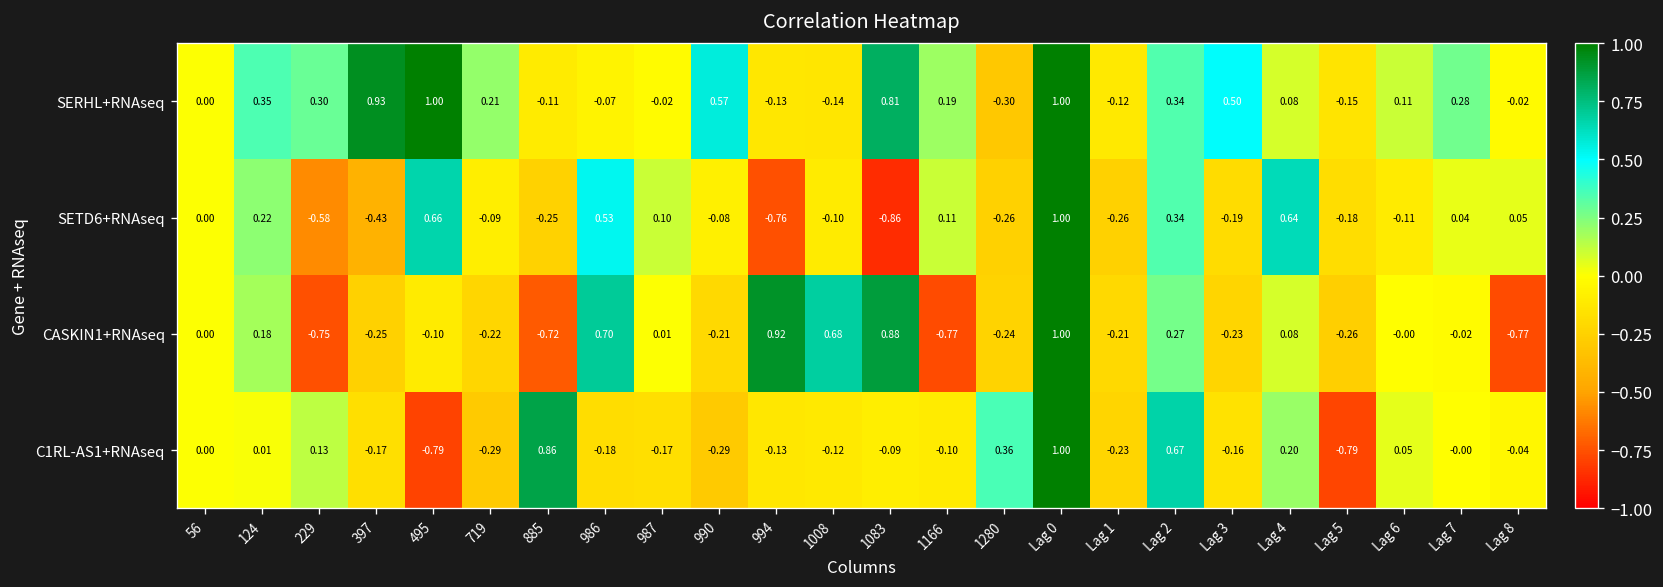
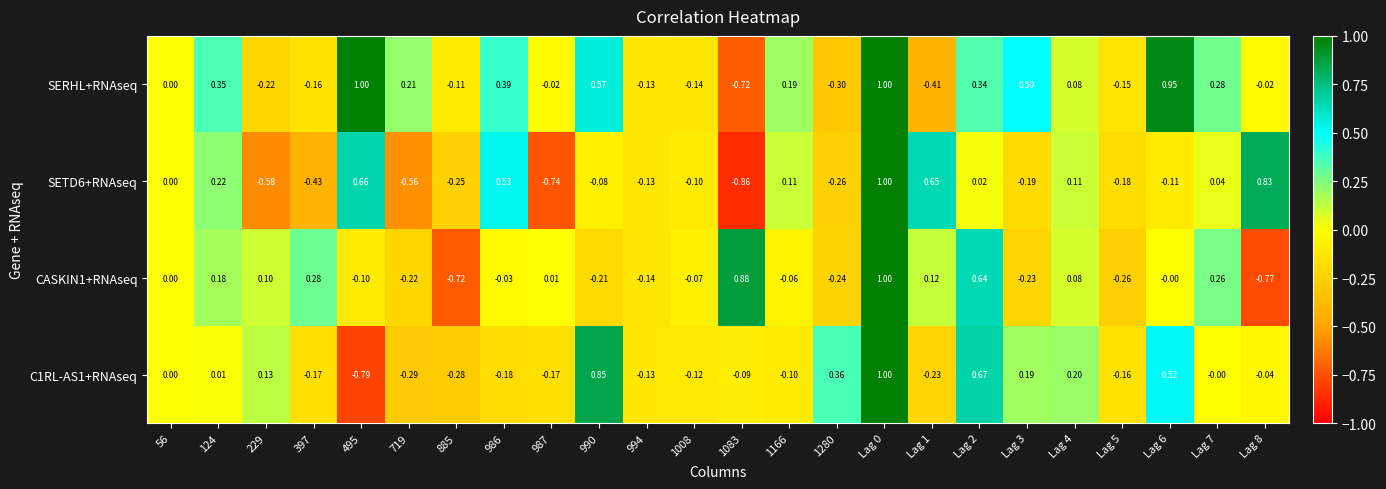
SERHL+RNAseq, 229: 0.30 -> -0.22
SERHL+RNAseq, 397: 0.93 -> -0.16
SERHL+RNAseq, 986: -0.07 -> 0.39
SERHL+RNAseq, 1083: 0.81 -> -0.72
SERHL+RNAseq, Lag 1: -0.12 -> -0.41
SERHL+RNAseq, Lag 6: 0.11 -> 0.95
SETD6+RNAseq, 719: -0.09 -> -0.56
SETD6+RNAseq, 987: 0.10 -> -0.74
SETD6+RNAseq, 994: -0.76 -> -0.13
SETD6+RNAseq, Lag 1: -0.26 -> 0.65
SETD6+RNAseq, Lag 2: 0.34 -> 0.02
SETD6+RNAseq, Lag 4: 0.64 -> 0.11
SETD6+RNAseq, Lag 8: 0.05 -> 0.83
CASKIN1+RNAseq, 229: -0.75 -> 0.10
CASKIN1+RNAseq, 397: -0.25 -> 0.28
CASKIN1+RNAseq, 986: 0.70 -> -0.03
CASKIN1+RNAseq, 994: 0.92 -> -0.14
CASKIN1+RNAseq, 1008: 0.68 -> -0.07
CASKIN1+RNAseq, 1166: -0.77 -> -0.06
CASKIN1+RNAseq, Lag 1: -0.21 -> 0.12
CASKIN1+RNAseq, Lag 2: 0.27 -> 0.64
CASKIN1+RNAseq, Lag 7: -0.02 -> 0.26
C1RL-AS1+RNAseq, 885: 0.86 -> -0.28
C1RL-AS1+RNAseq, 990: -0.29 -> 0.85
C1RL-AS1+RNAseq, Lag 3: -0.16 -> 0.19
C1RL-AS1+RNAseq, Lag 5: -0.79 -> -0.16
C1RL-AS1+RNAseq, Lag 6: 0.05 -> 0.52
